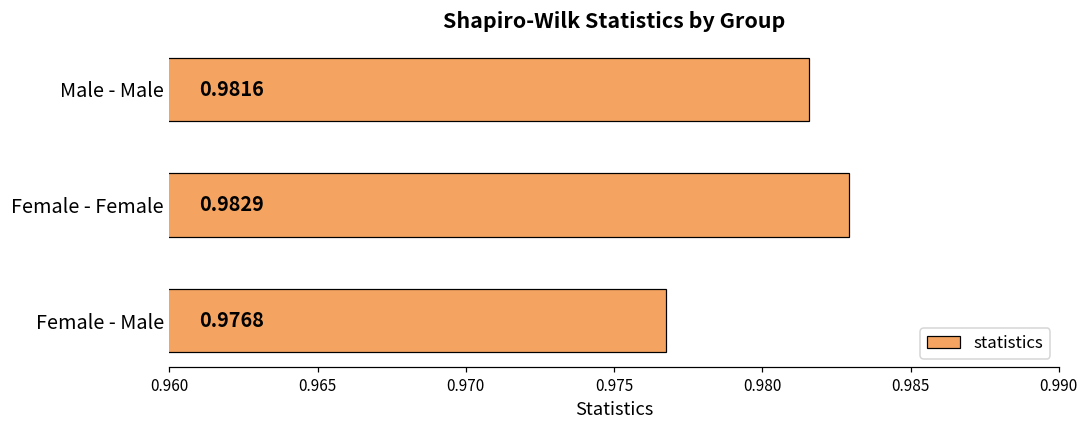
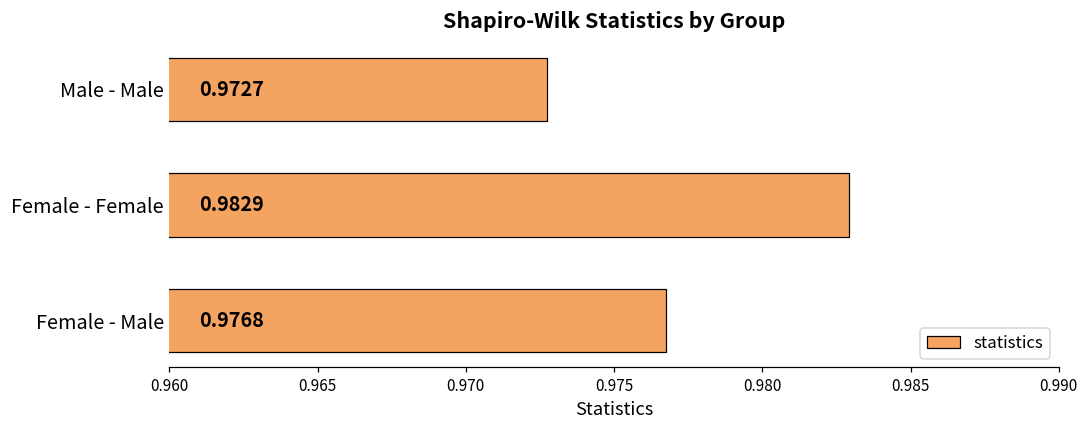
Male - Male: 0.9816 -> 0.9727
